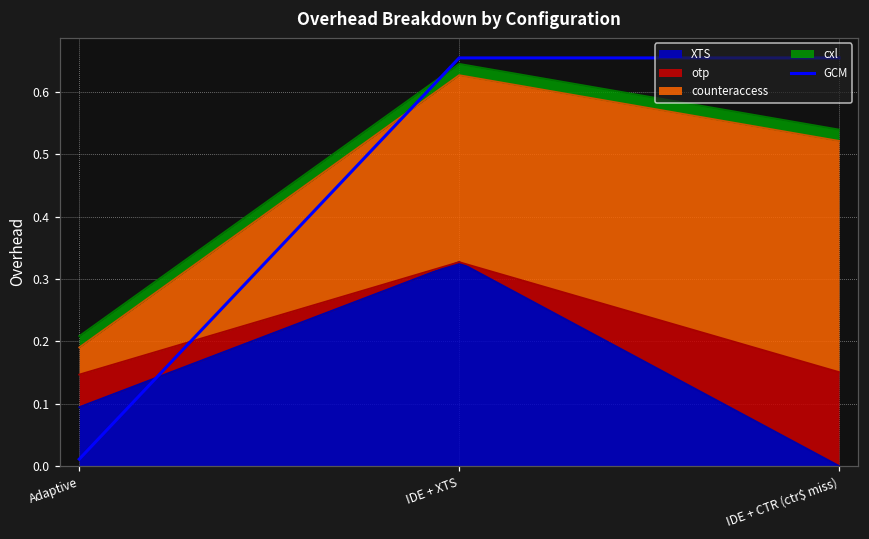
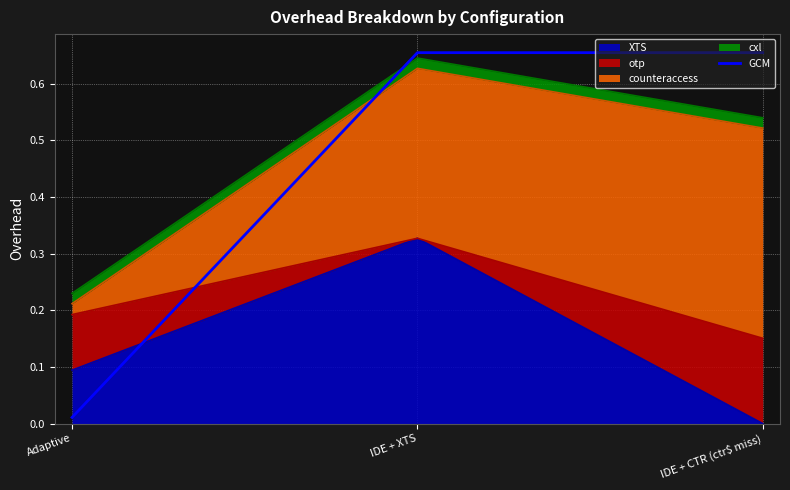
otp, Adaptive: 0.05 -> 0.10
counteraccess, Adaptive: 0.04 -> 0.02
